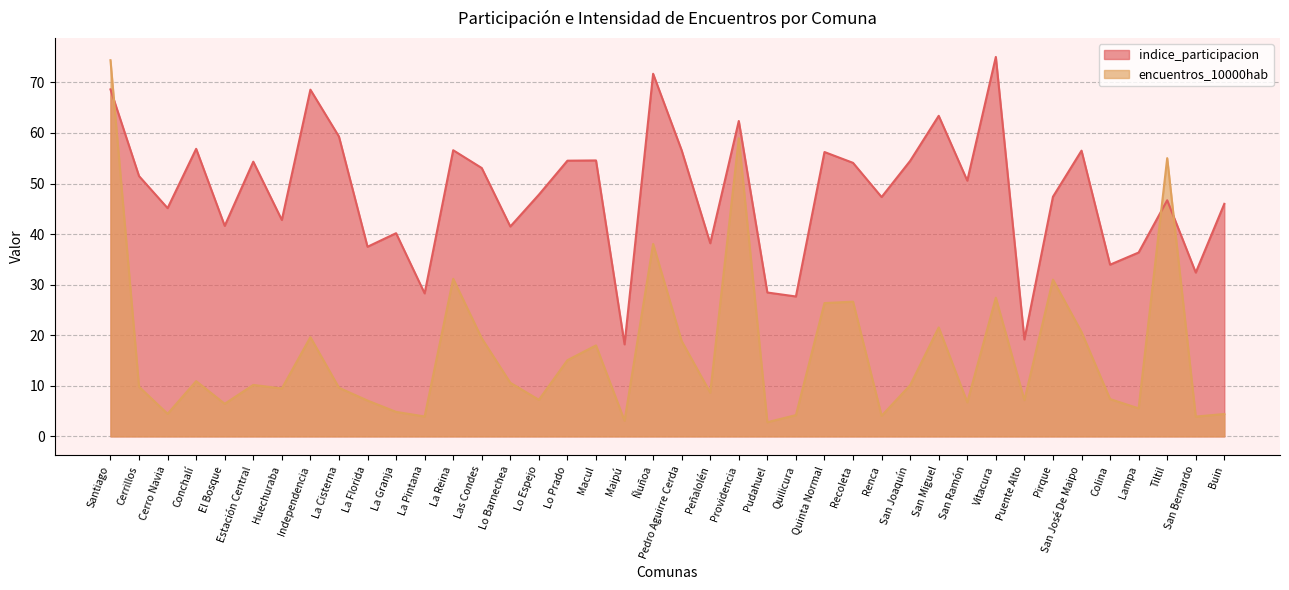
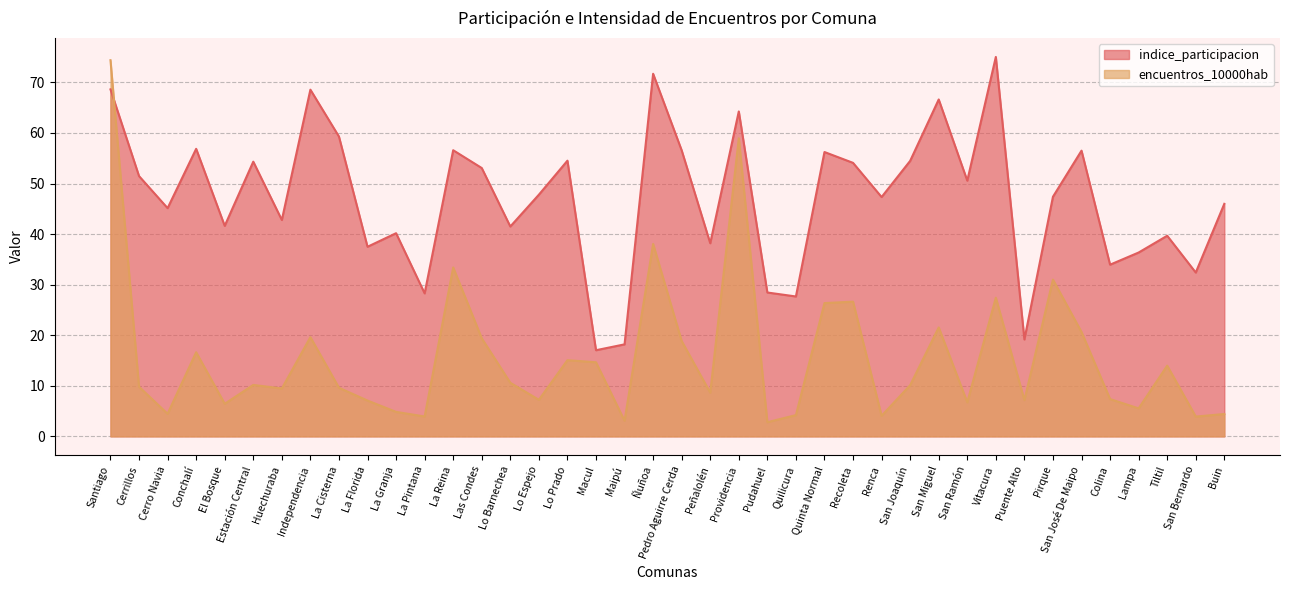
encuentros_10000hab, Conchalí: 11 -> 17
encuentros_10000hab, La Reina: 31 -> 33
indice_participacion, Macul: 55 -> 17
encuentros_10000hab, Macul: 18 -> 15
indice_participacion, Providencia: 62 -> 64
indice_participacion, San Miguel: 63 -> 67
indice_participacion, Tiltil: 47 -> 40
encuentros_10000hab, Tiltil: 55 -> 14
